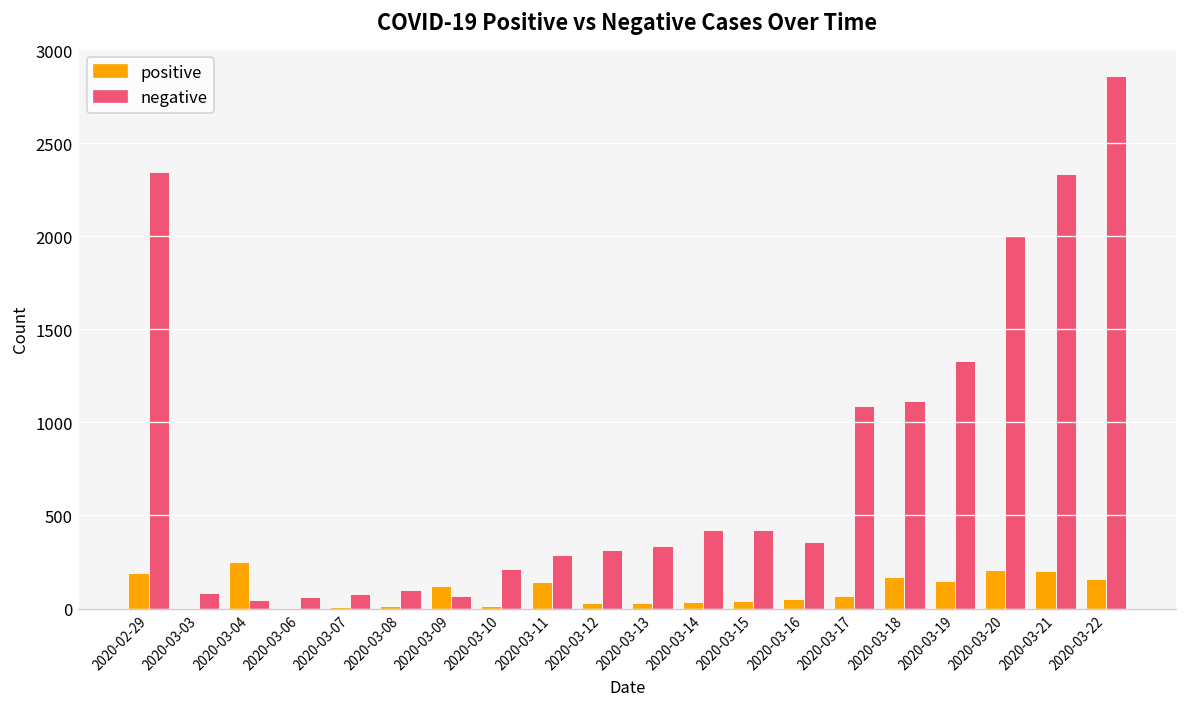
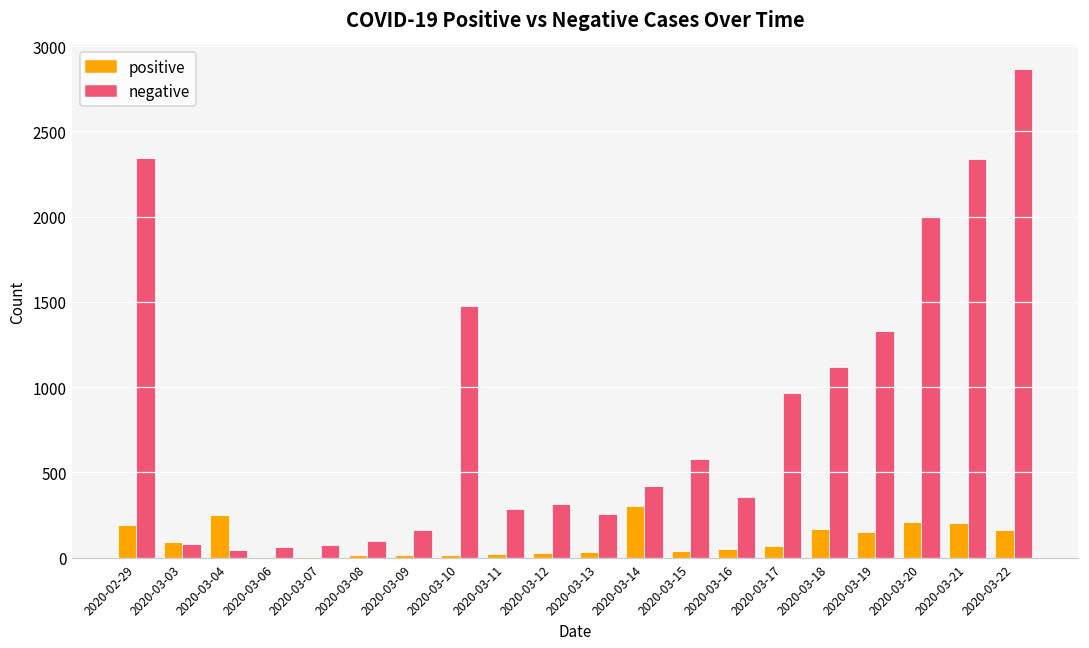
positive, 2020-03-03: 0 -> 90
positive, 2020-03-09: 120 -> 10
negative, 2020-03-09: 70 -> 170
negative, 2020-03-10: 210 -> 1480
positive, 2020-03-11: 140 -> 20
negative, 2020-03-13: 340 -> 260
positive, 2020-03-14: 40 -> 310
negative, 2020-03-15: 420 -> 580
negative, 2020-03-17: 1090 -> 970
